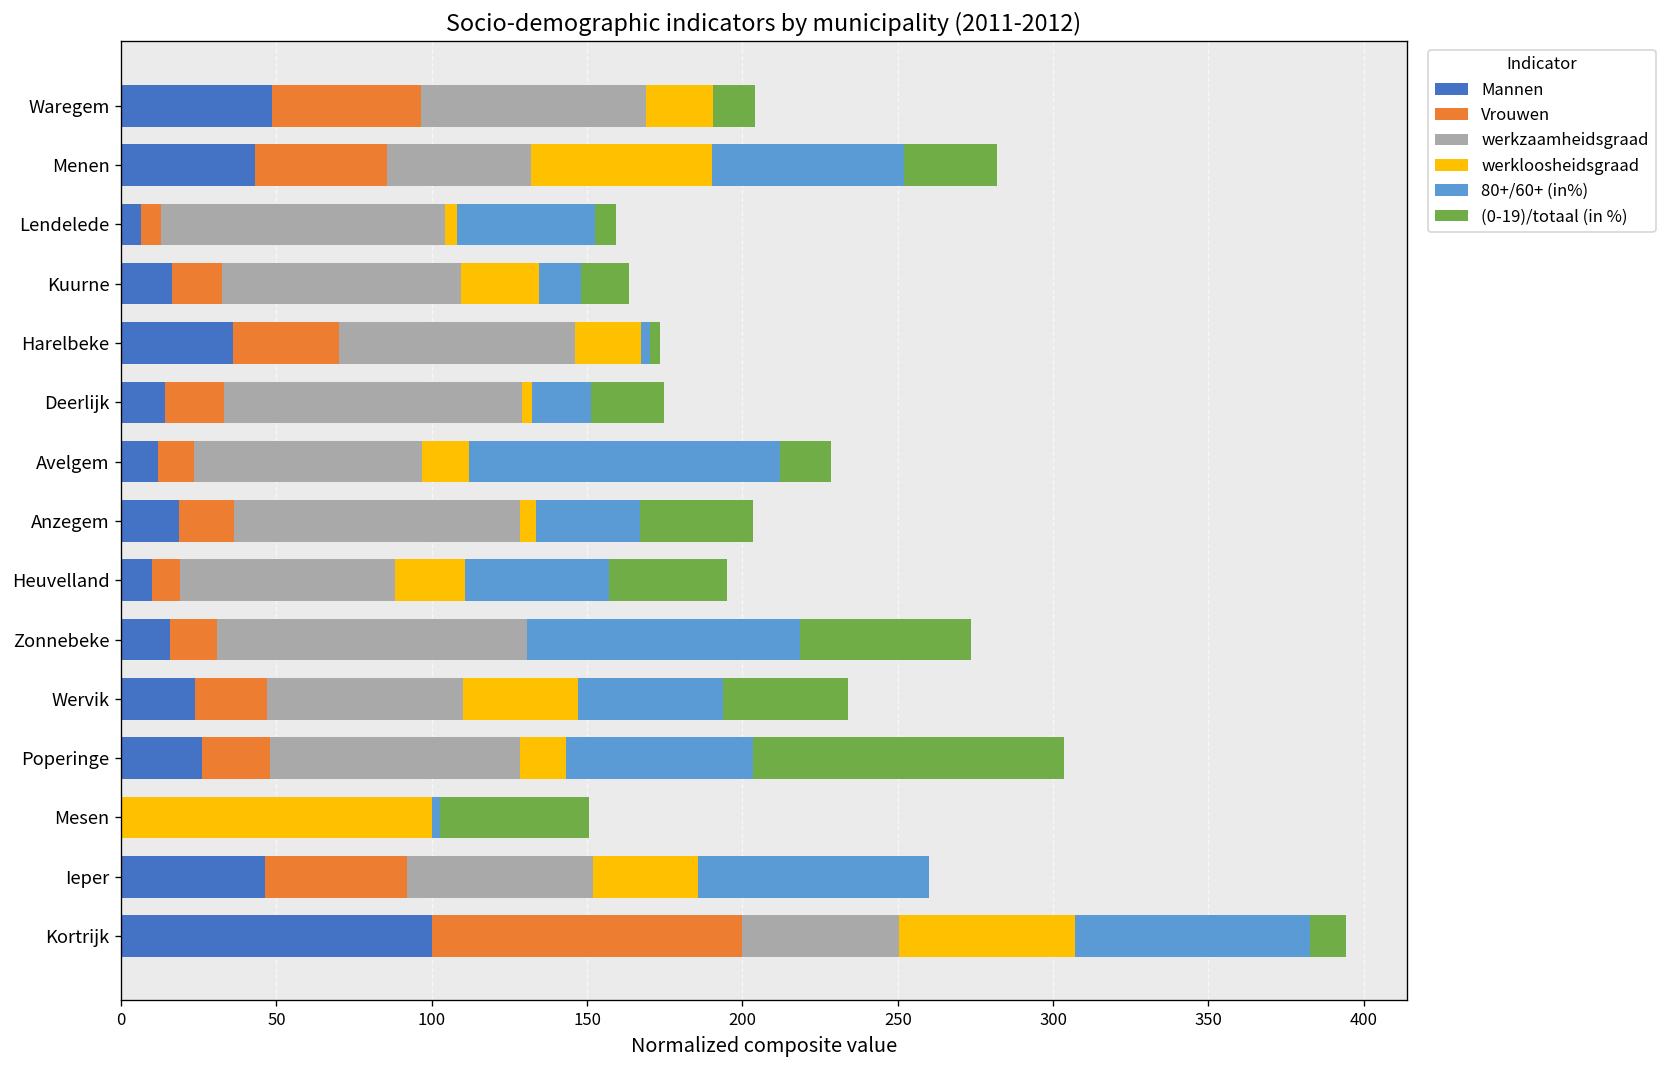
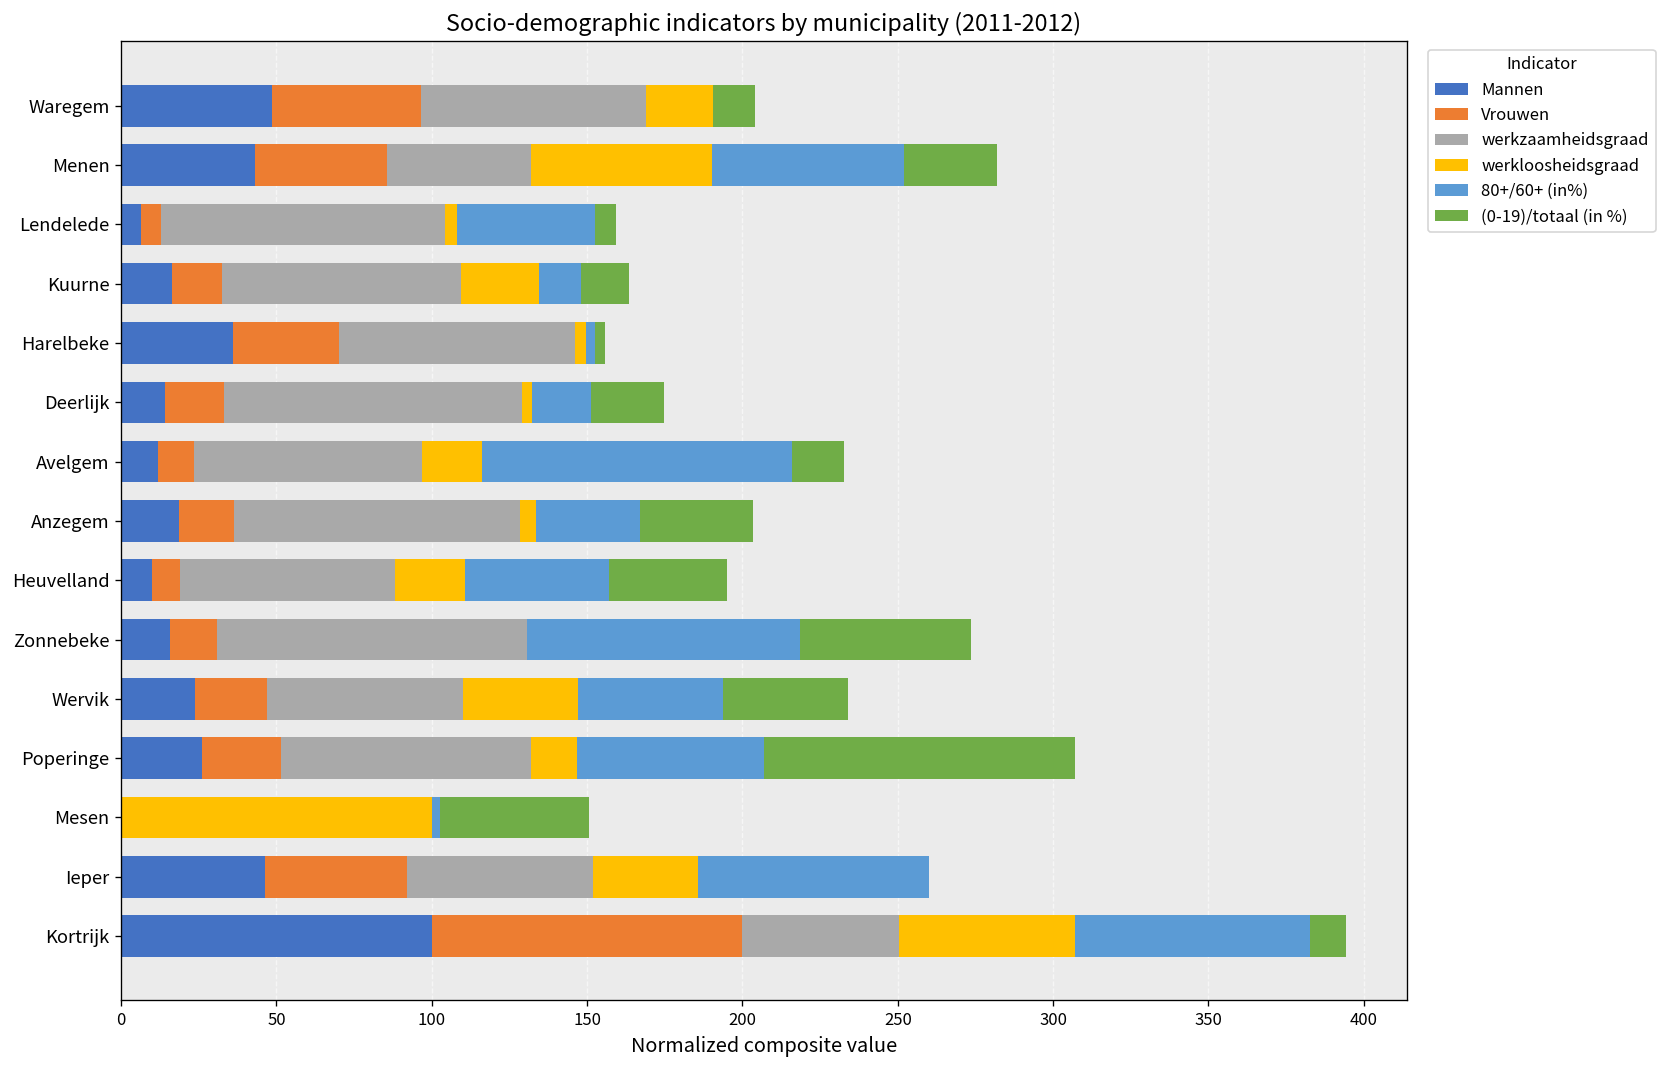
werkloosheidsgraad, Harelbeke: 21 -> 3
werkloosheidsgraad, Avelgem: 15 -> 19
Vrouwen, Poperinge: 22 -> 25
